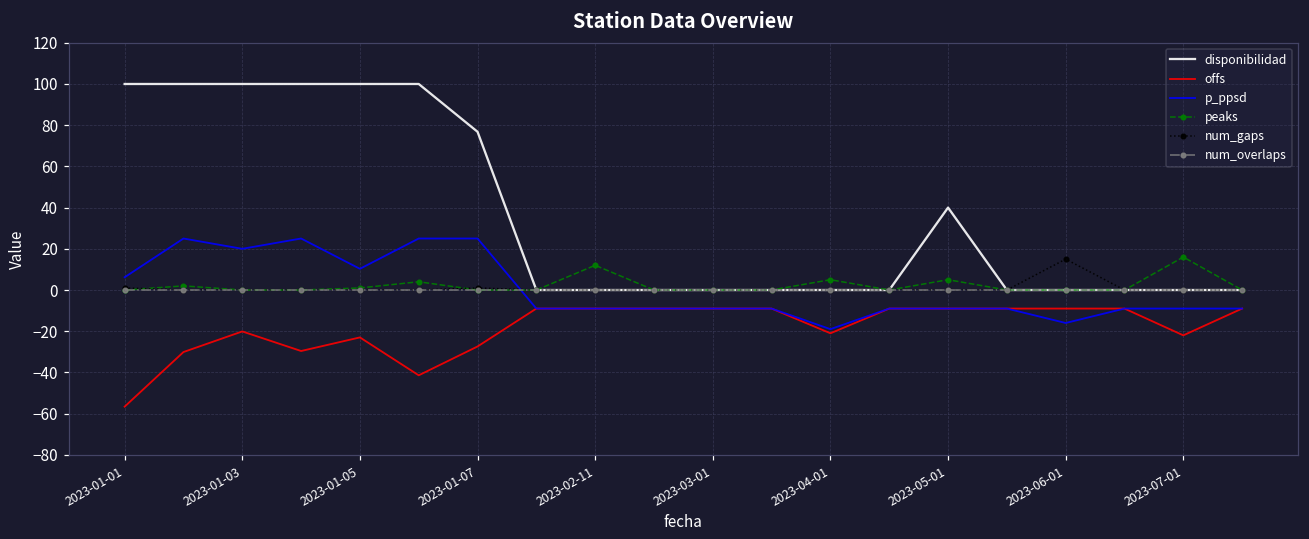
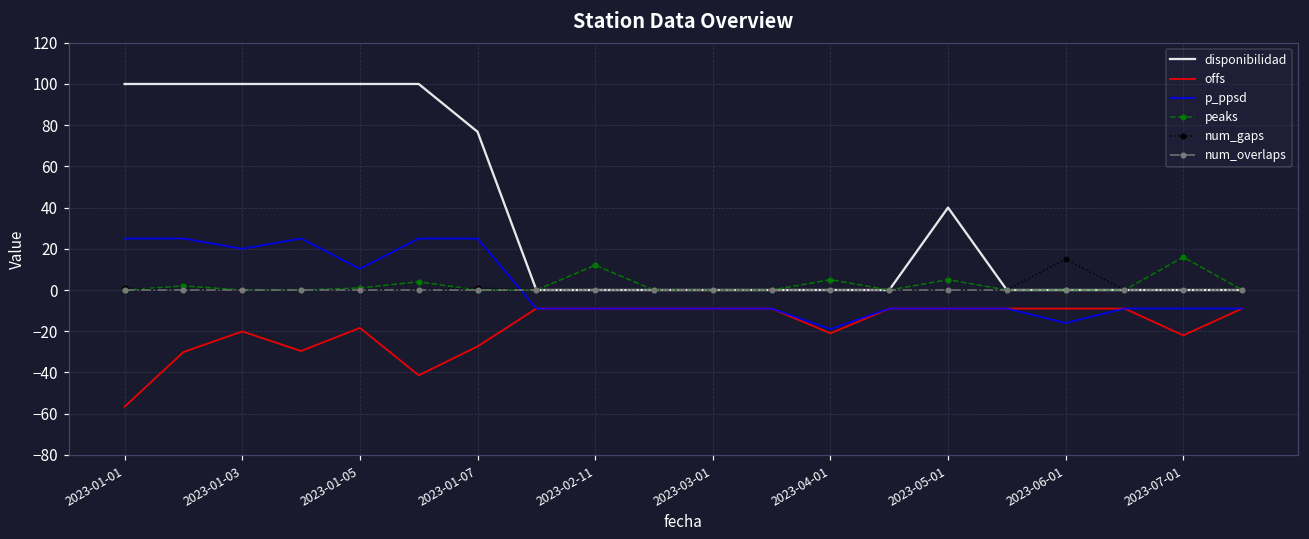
p_ppsd, 2023-01-01: 6 -> 25
offs, 2023-01-05: -23 -> -18
